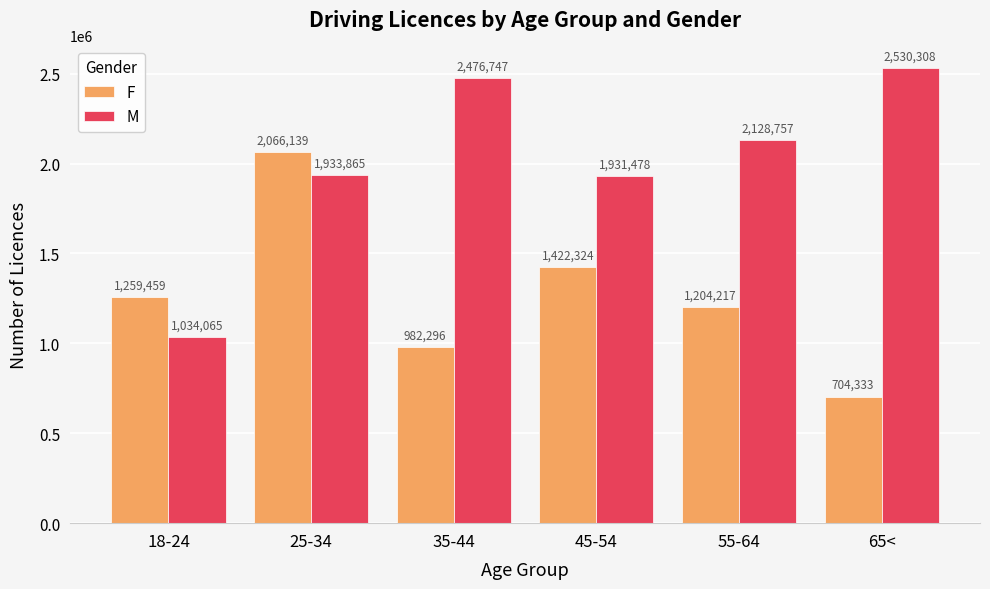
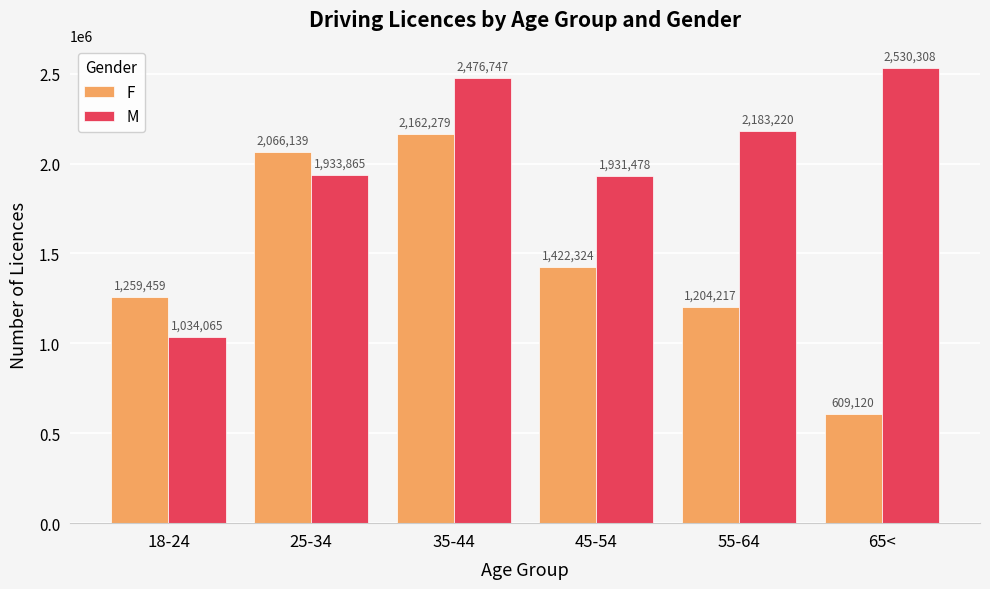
F, 35-44: 982,296 -> 2,162,279
M, 55-64: 2,128,757 -> 2,183,220
F, 65<: 704,333 -> 609,120
